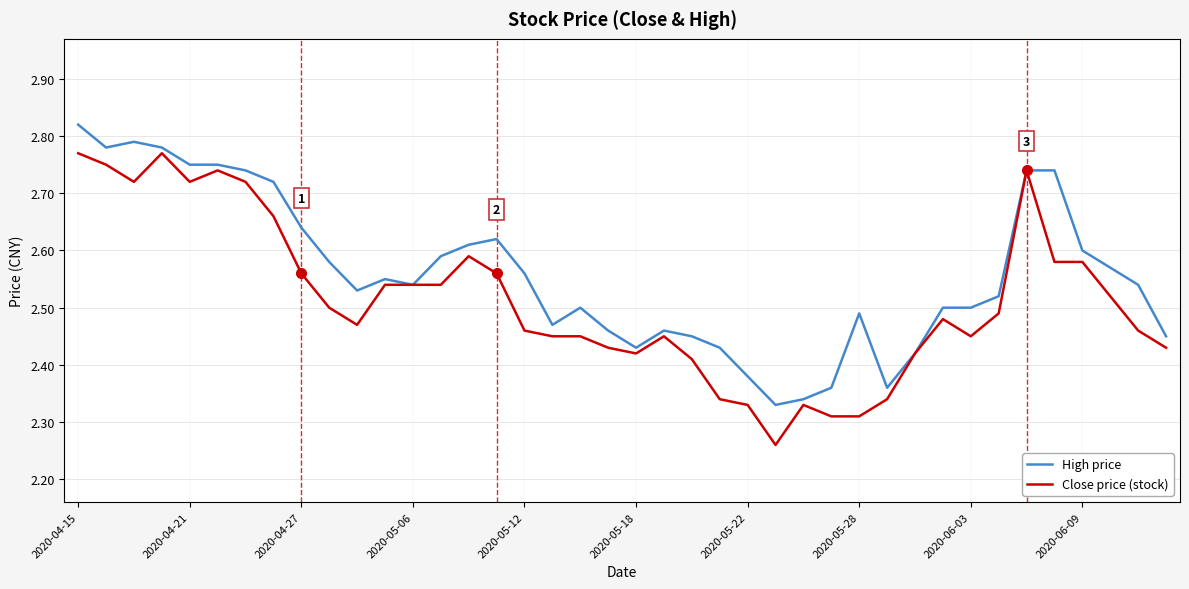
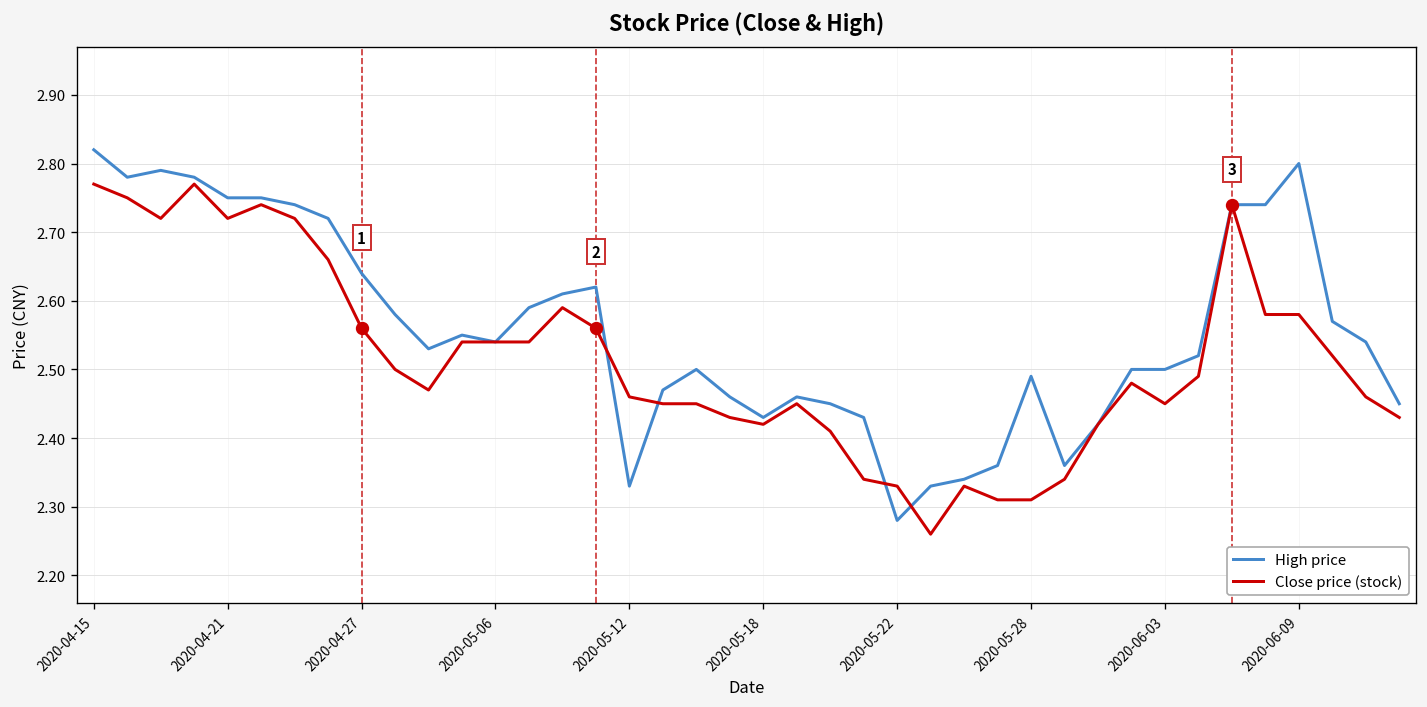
High price, 2020-05-12: 2.56 -> 2.33
High price, 2020-05-22: 2.38 -> 2.28
High price, 2020-06-09: 2.6 -> 2.8
